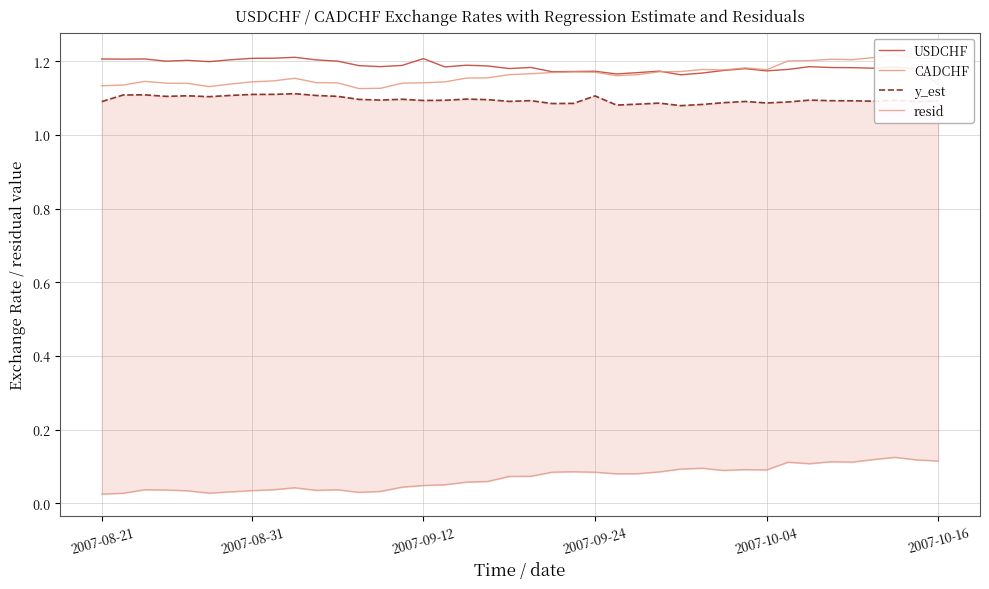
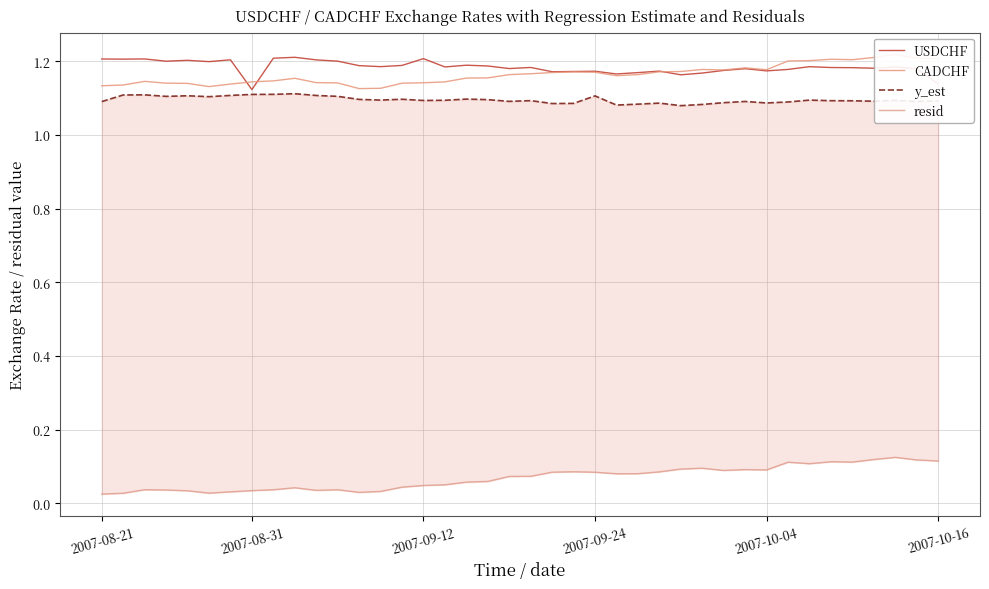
USDCHF, 2007-08-31: 1.21 -> 1.12
